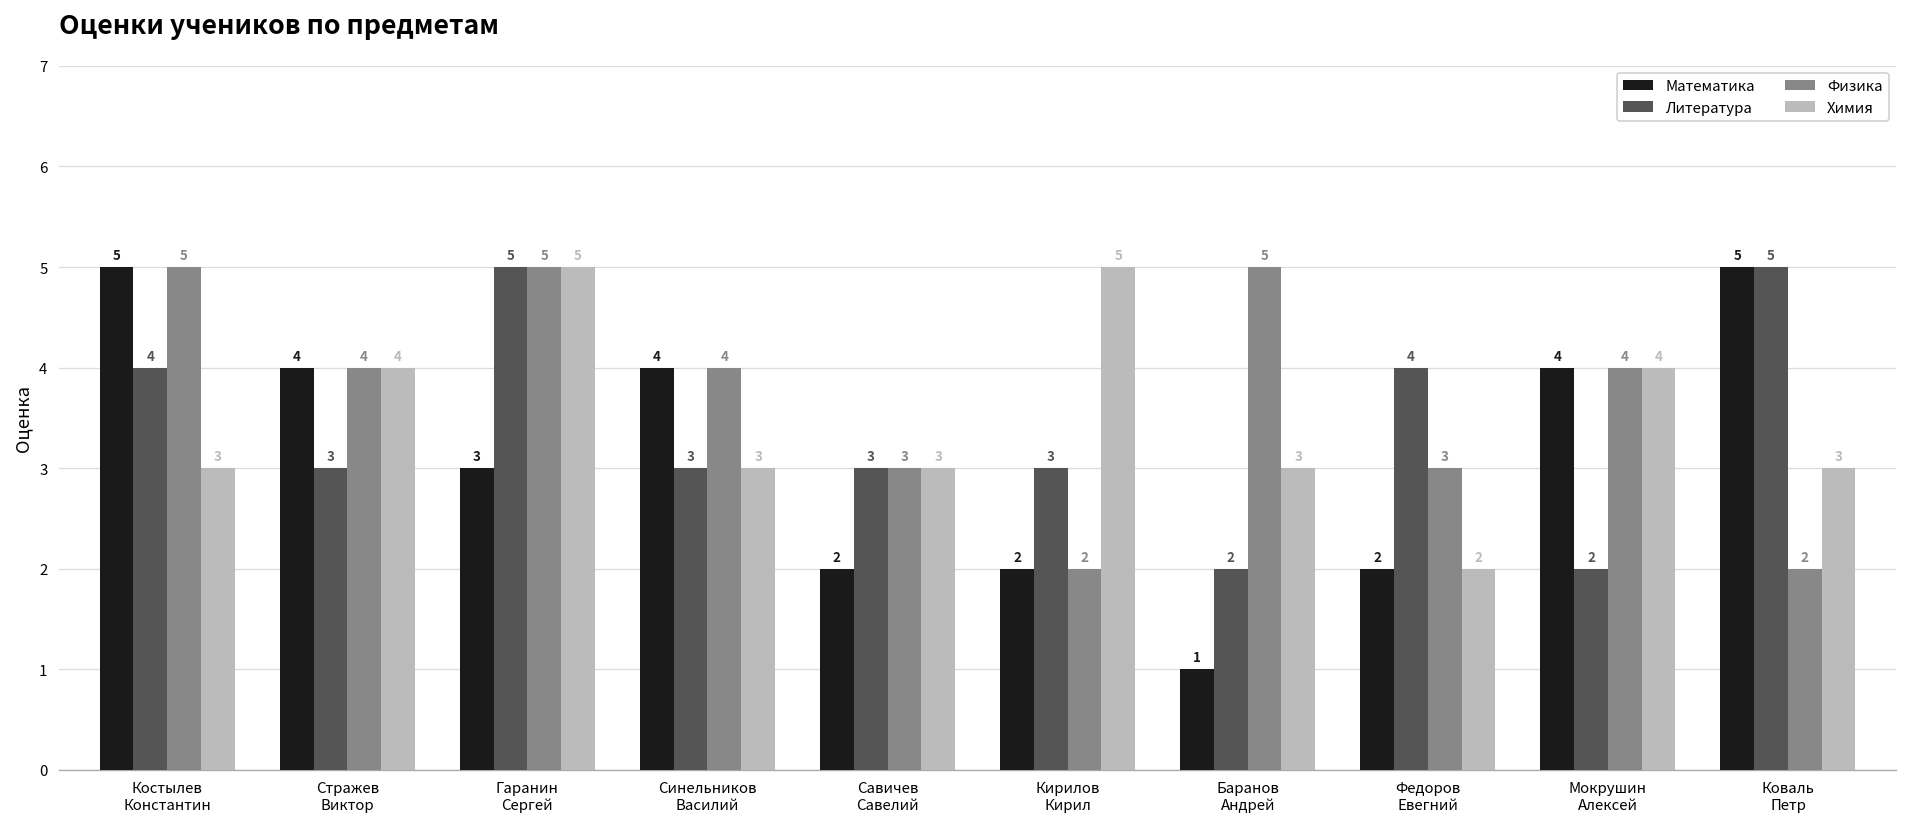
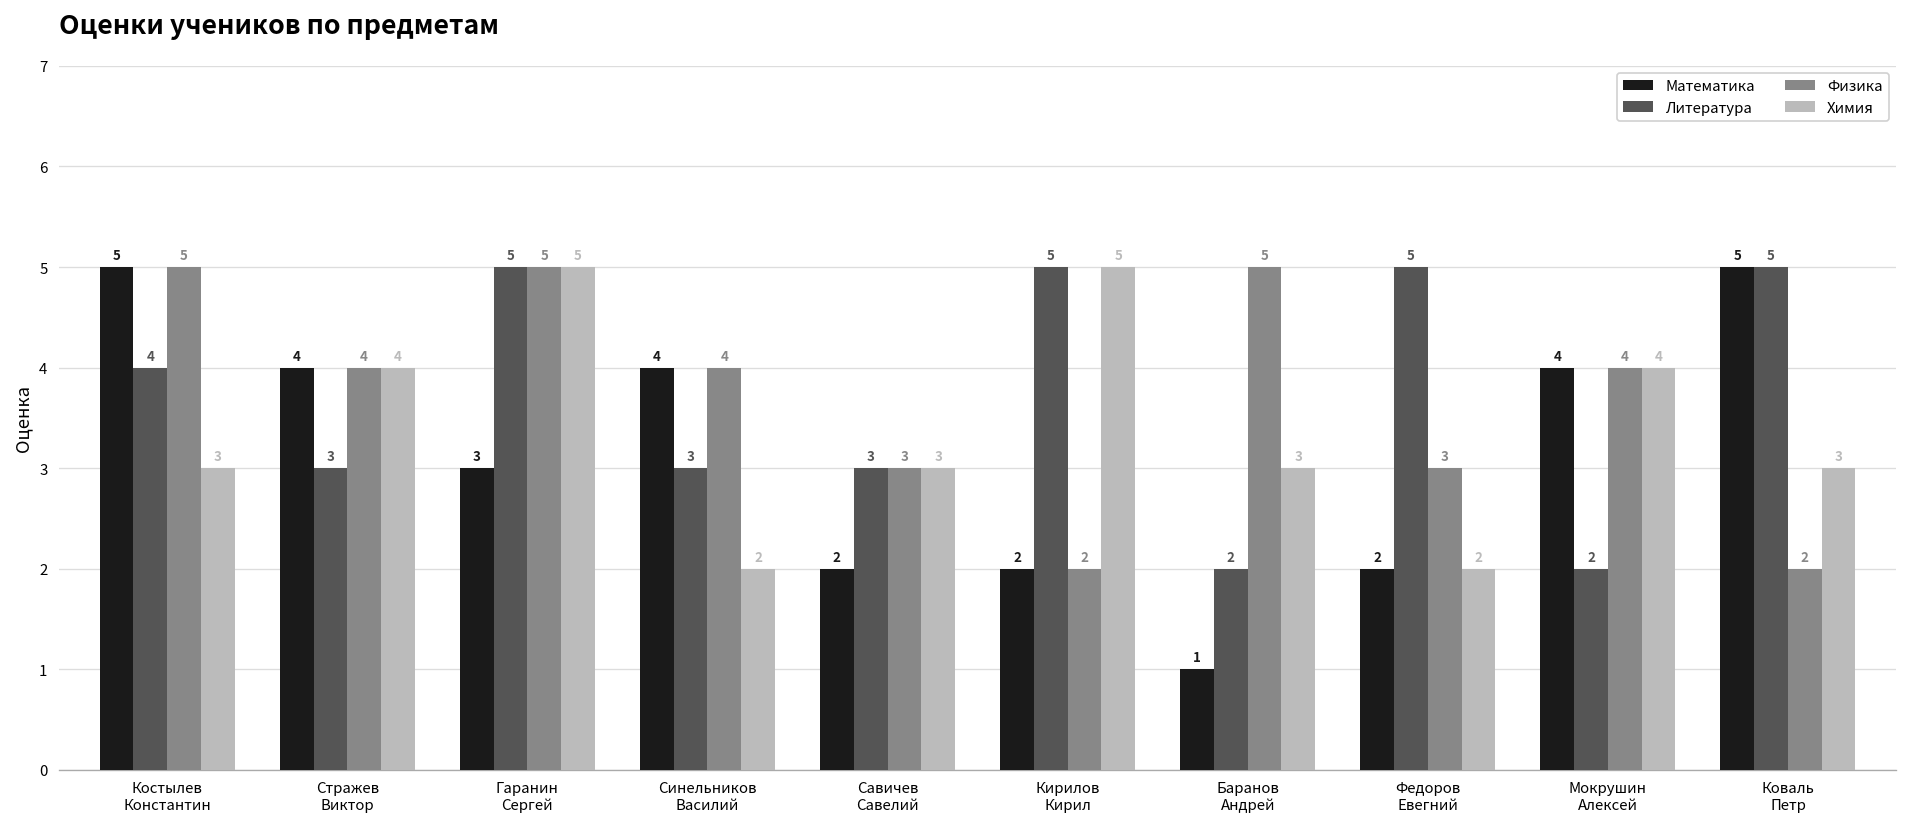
Химия, Синельников Василий: 3 -> 2
Литература, Кирилов Кирил: 3 -> 5
Литература, Федоров Евегний: 4 -> 5
